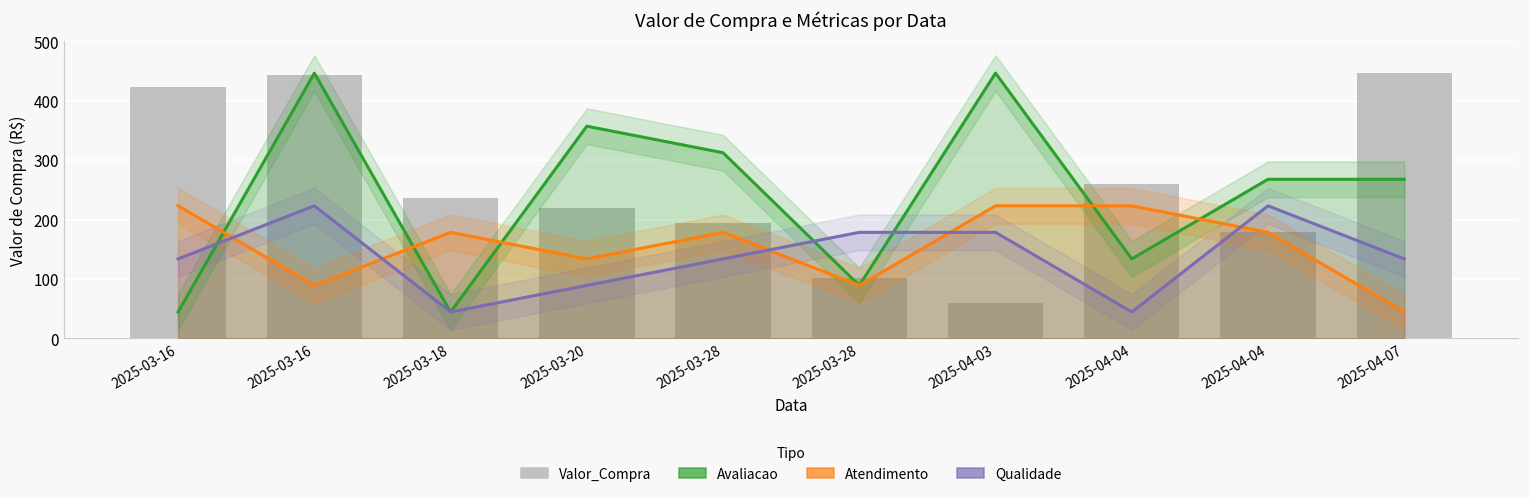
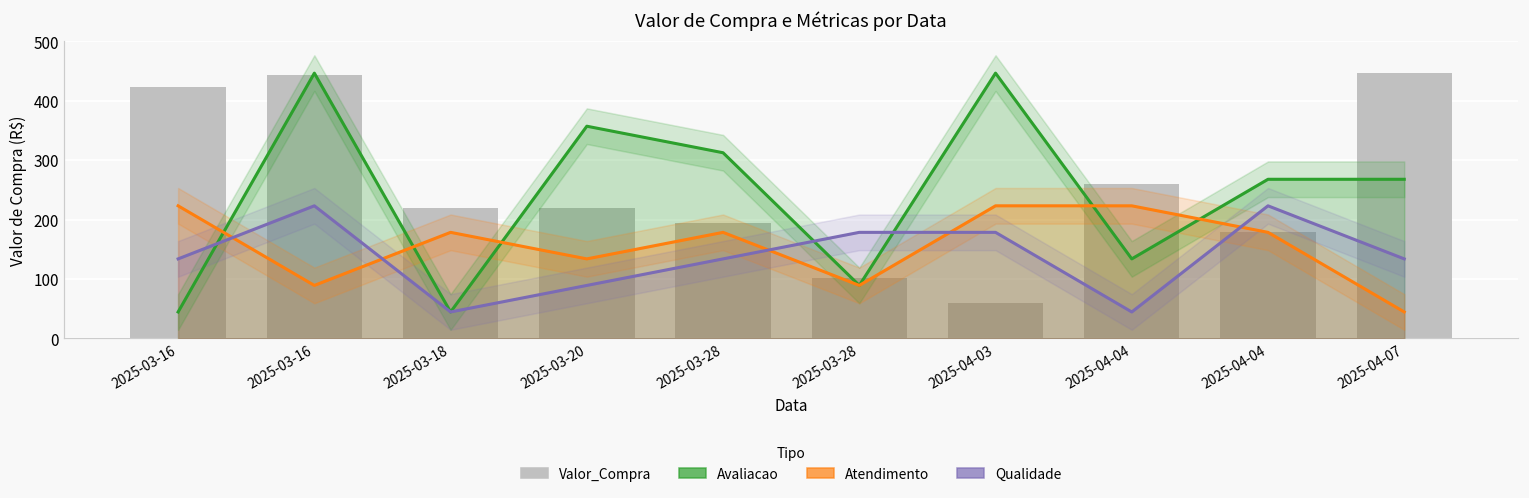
Valor_Compra, 2025-03-18: 240 -> 220
